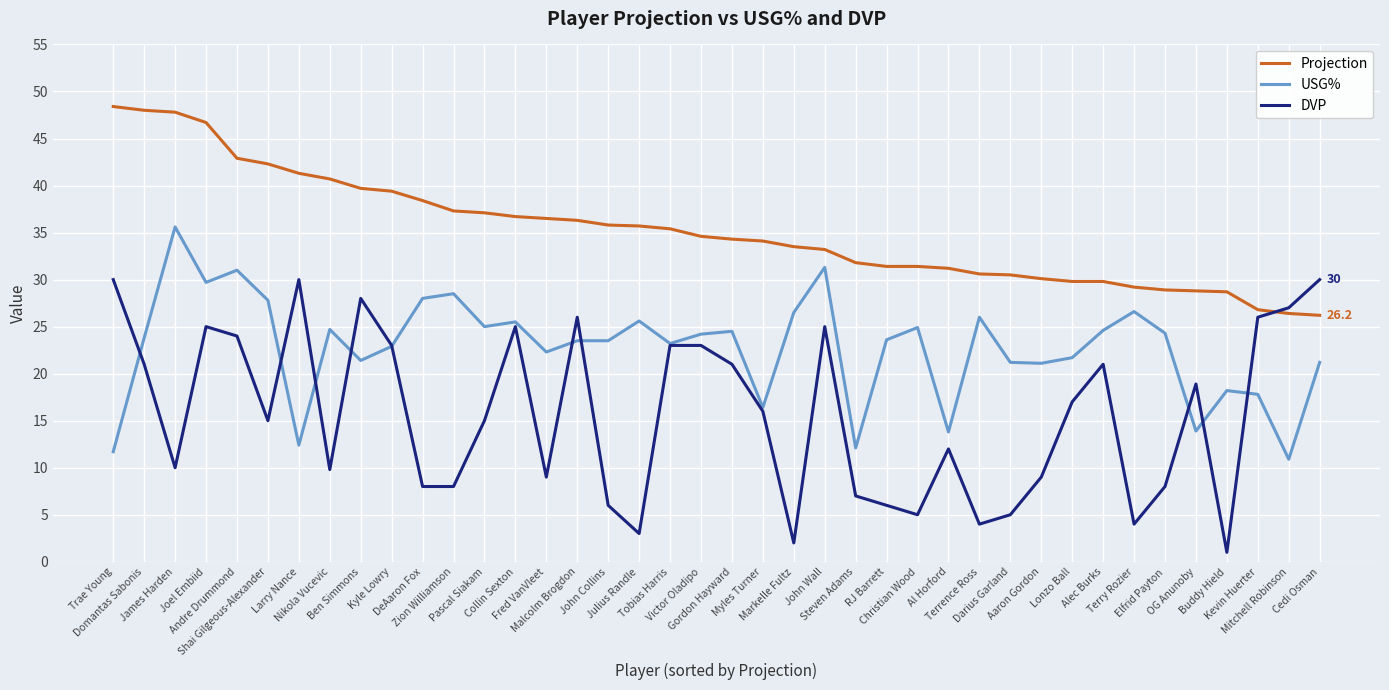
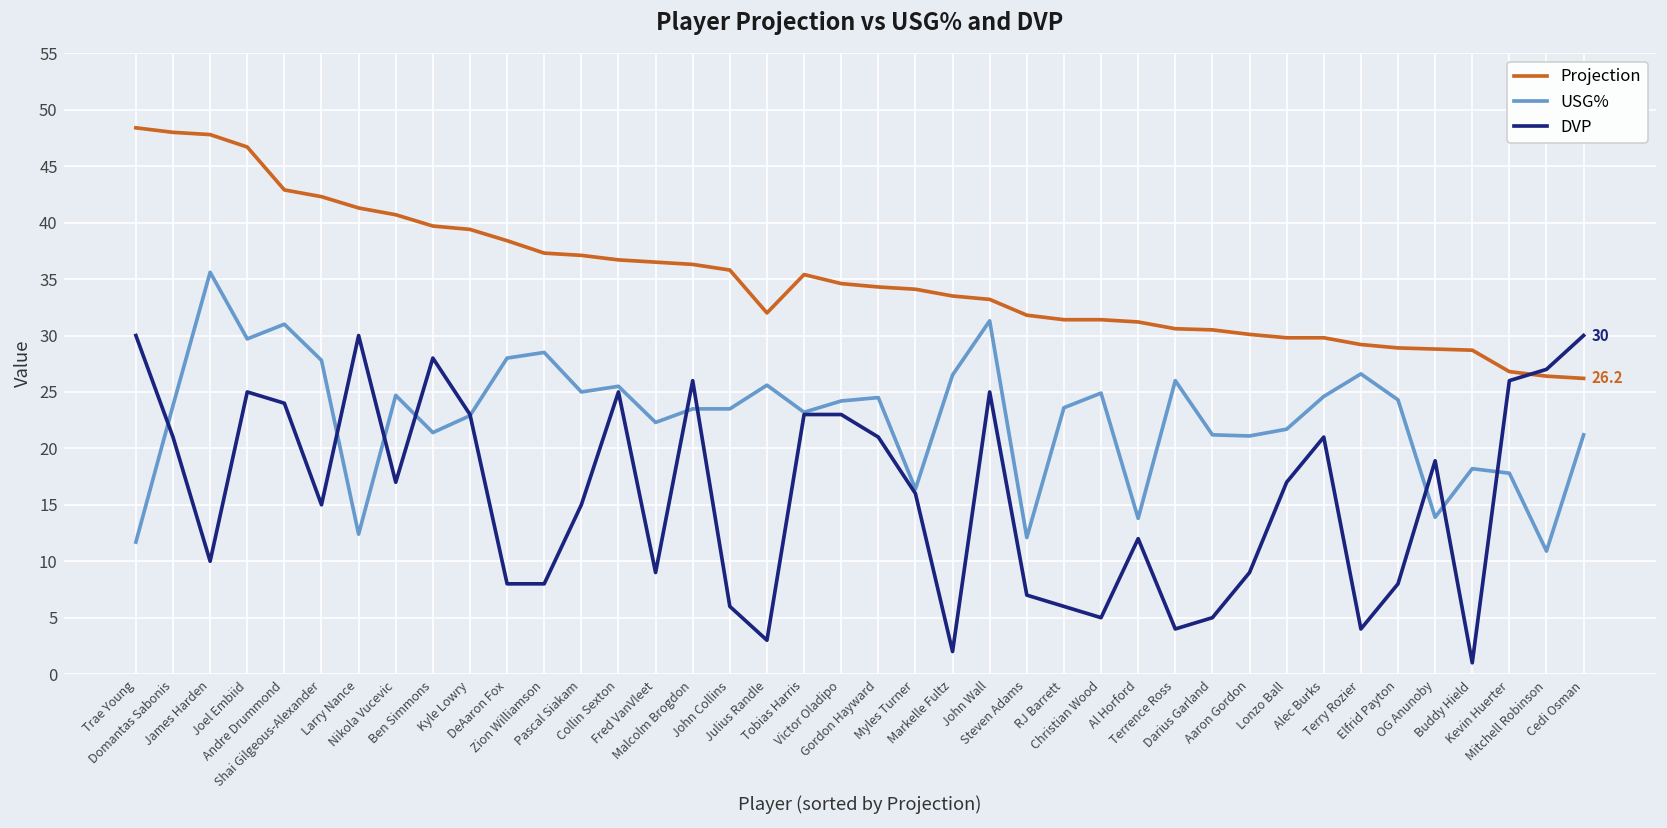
DVP, Nikola Vucevic: 10 -> 17
Projection, Julius Randle: 36 -> 32
